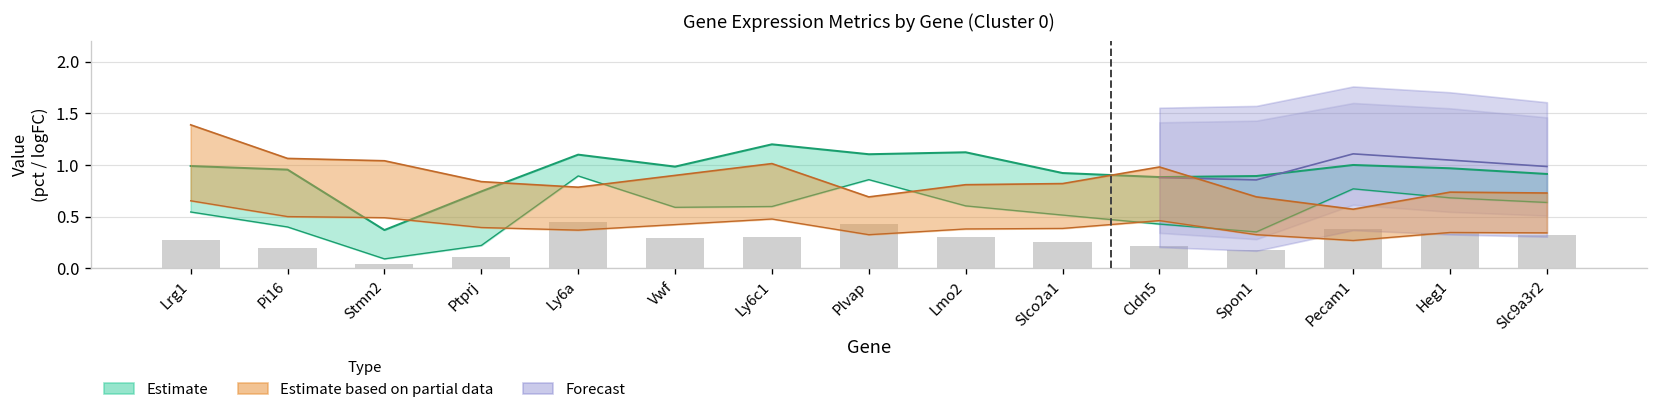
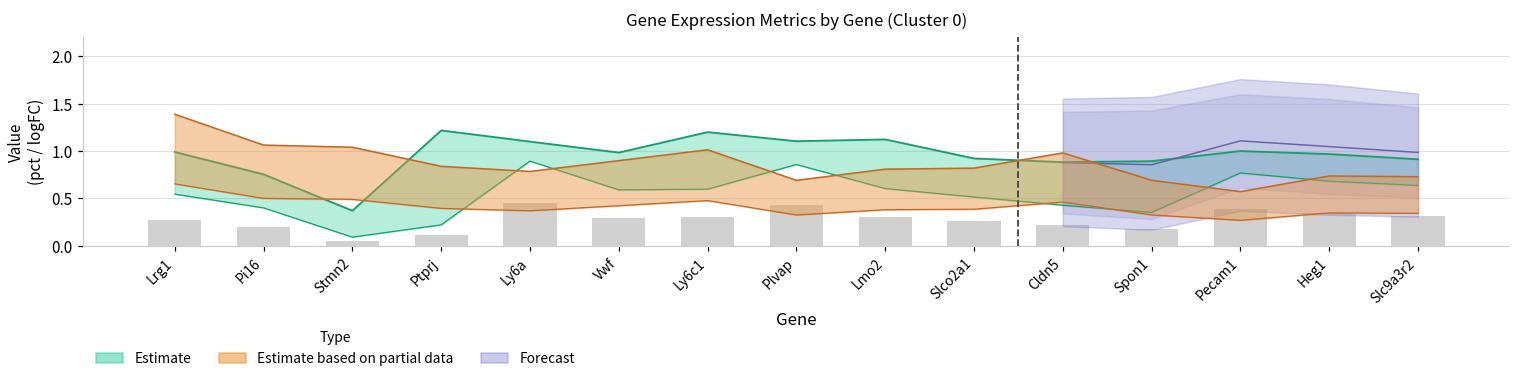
Estimate, Pi16: 1.0 -> 0.8
Estimate, Ptprj: 0.7 -> 1.2
